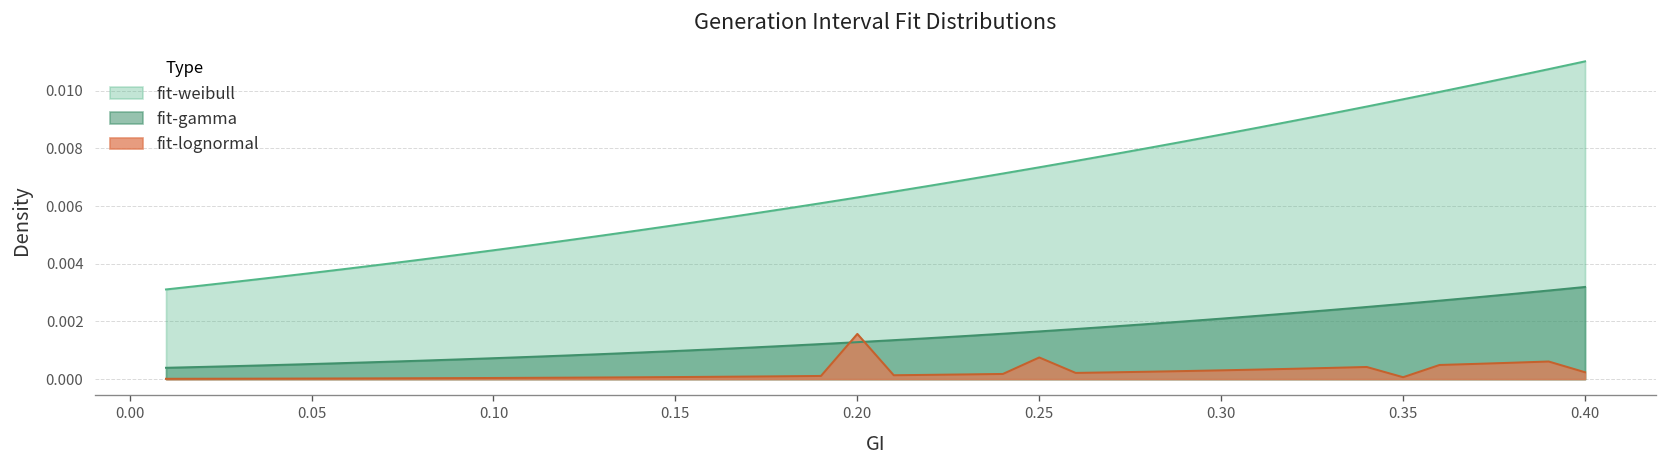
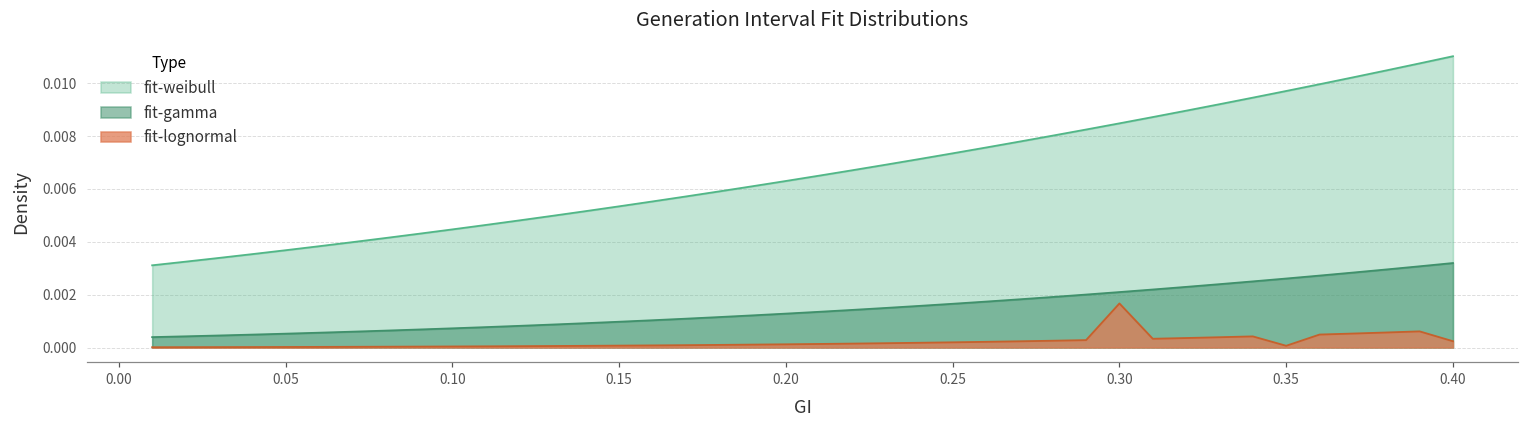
fit-lognormal, 0.20: 0.0016 -> 0.0001
fit-lognormal, 0.25: 0.0008 -> 0.0002
fit-lognormal, 0.30: 0.0003 -> 0.0017
